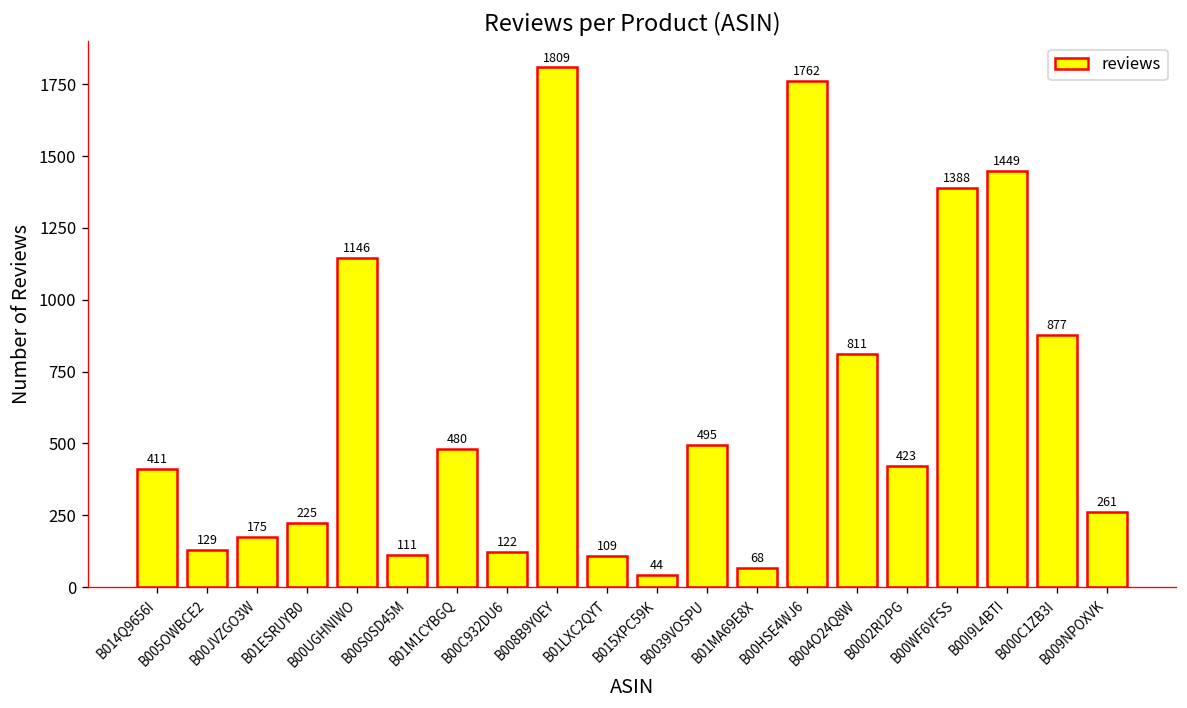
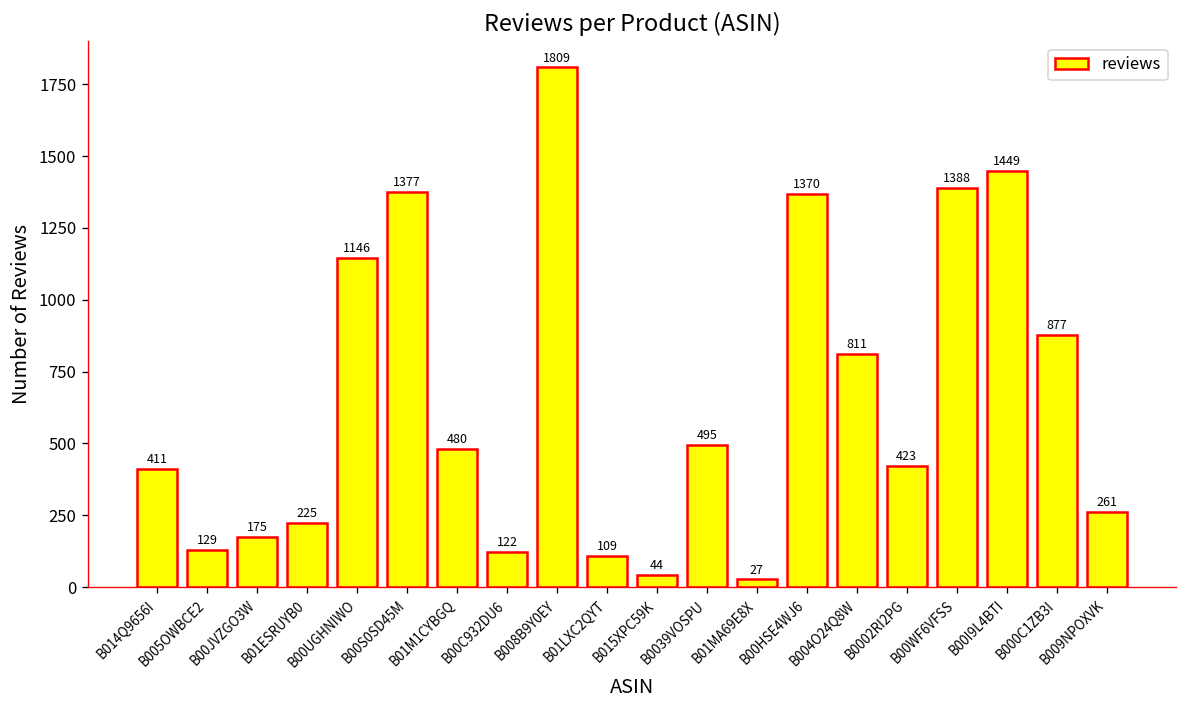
B00S0SD45M: 111 -> 1377
B01MA69E8X: 68 -> 27
B00HSE4WJ6: 1762 -> 1370
